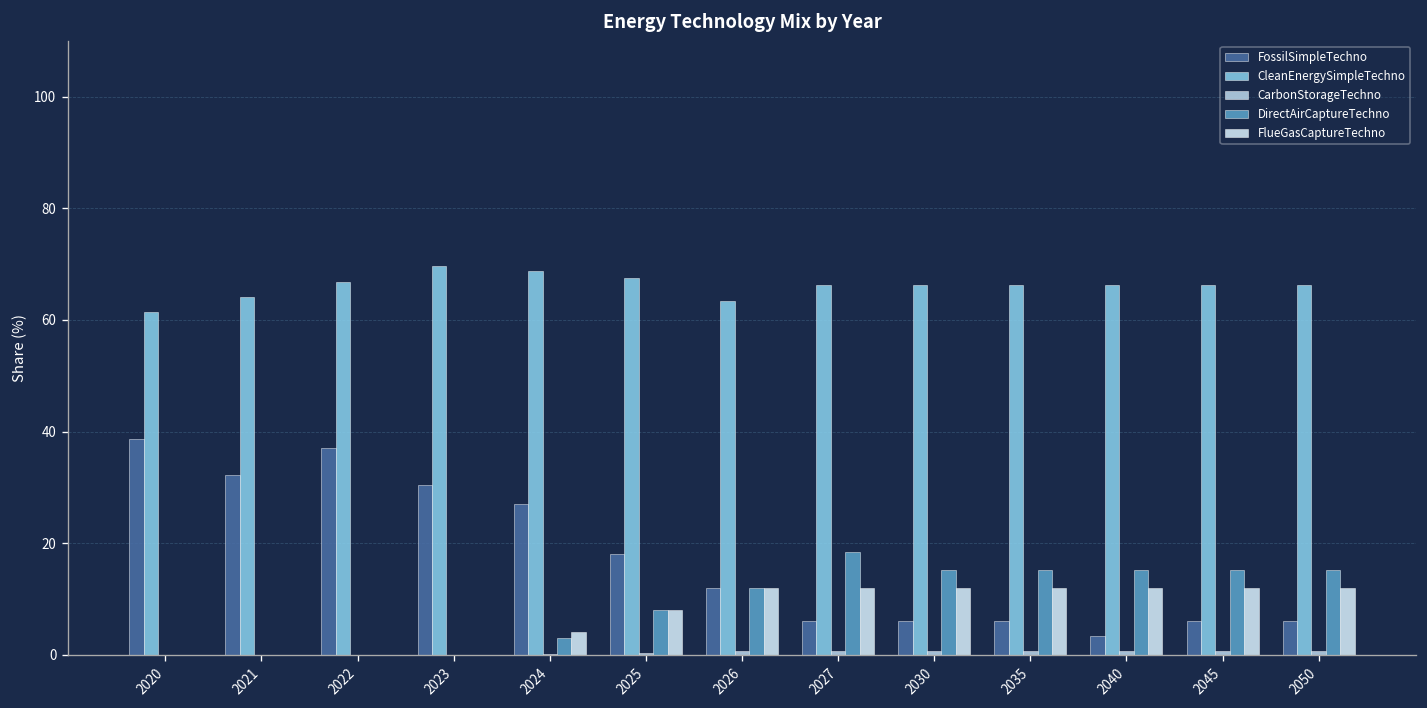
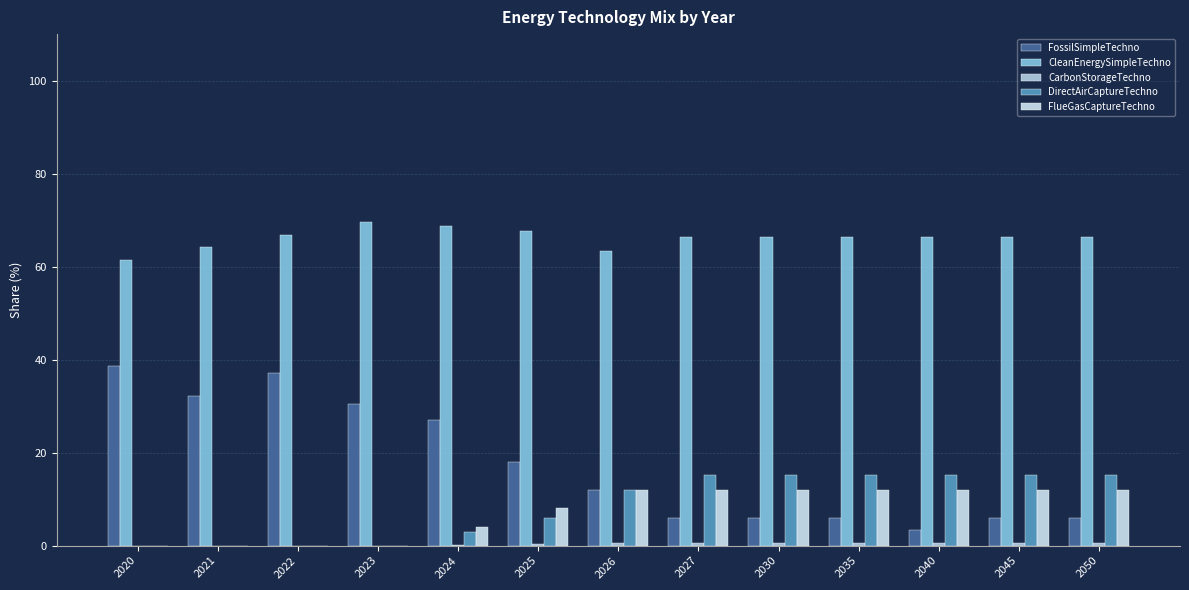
DirectAirCaptureTechno, 2025: 8 -> 6
DirectAirCaptureTechno, 2027: 18 -> 15
